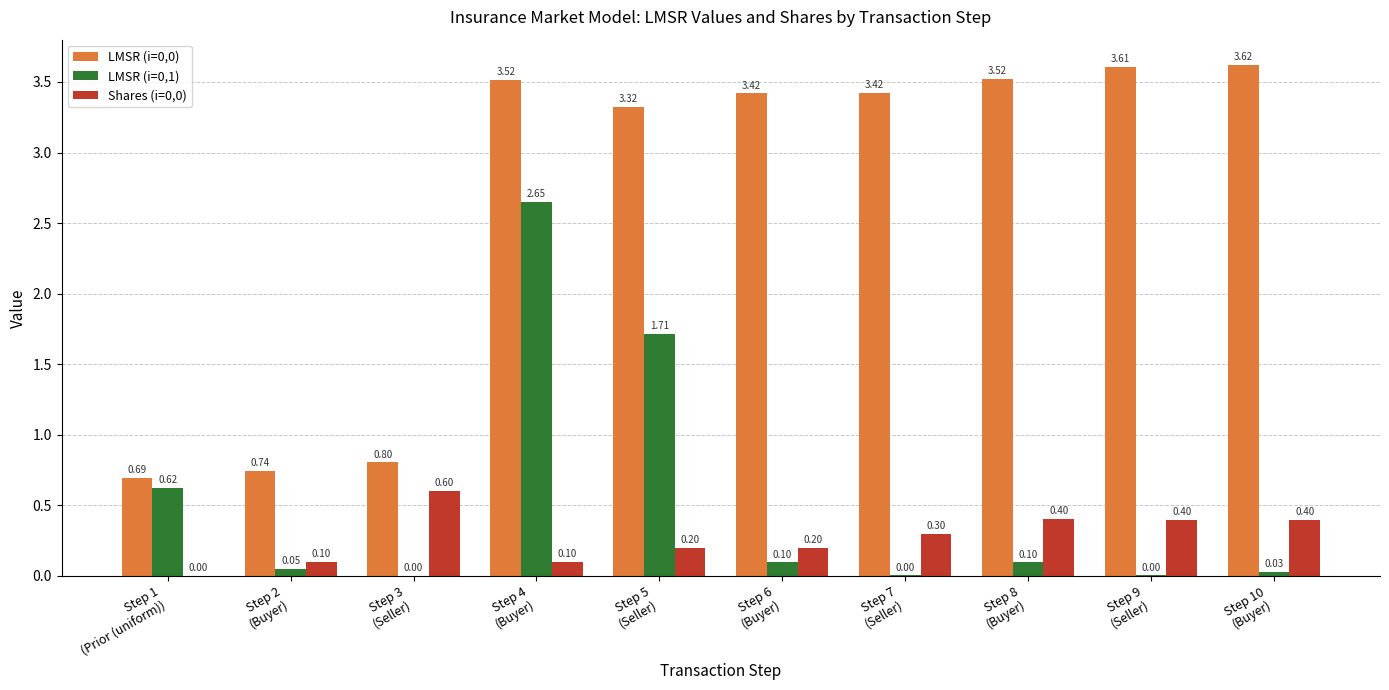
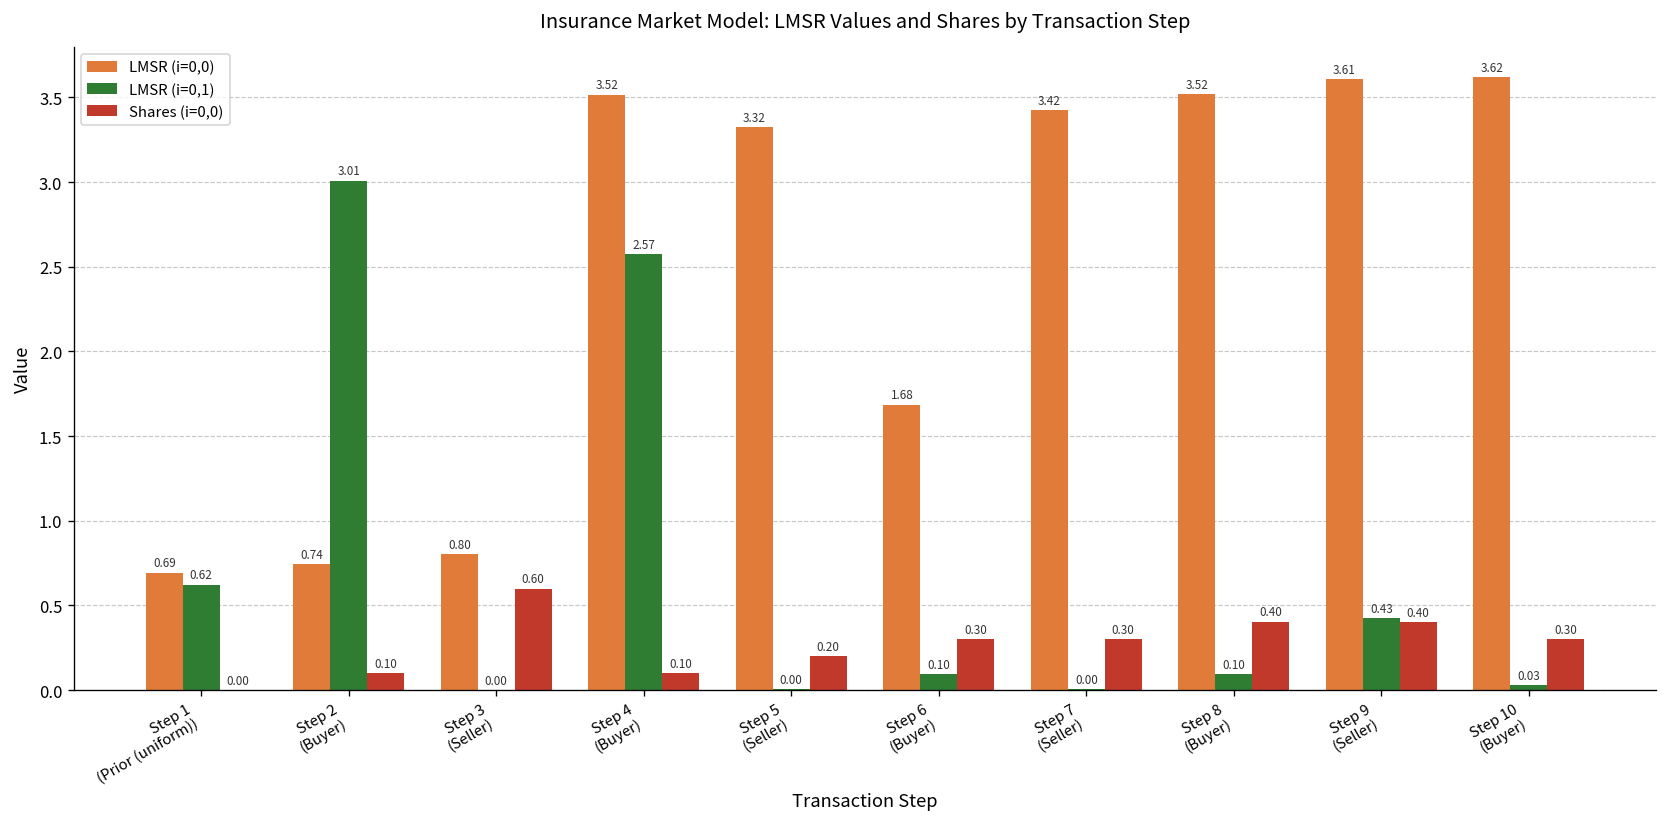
LMSR (i=0,1), Step 2 (Buyer): 0.05 -> 3.01
LMSR (i=0,1), Step 4 (Buyer): 2.65 -> 2.57
LMSR (i=0,1), Step 5 (Seller): 1.71 -> 0.00
LMSR (i=0,0), Step 6 (Buyer): 3.42 -> 1.68
Shares (i=0,0), Step 6 (Buyer): 0.20 -> 0.30
LMSR (i=0,1), Step 9 (Seller): 0.00 -> 0.43
Shares (i=0,0), Step 10 (Buyer): 0.40 -> 0.30
